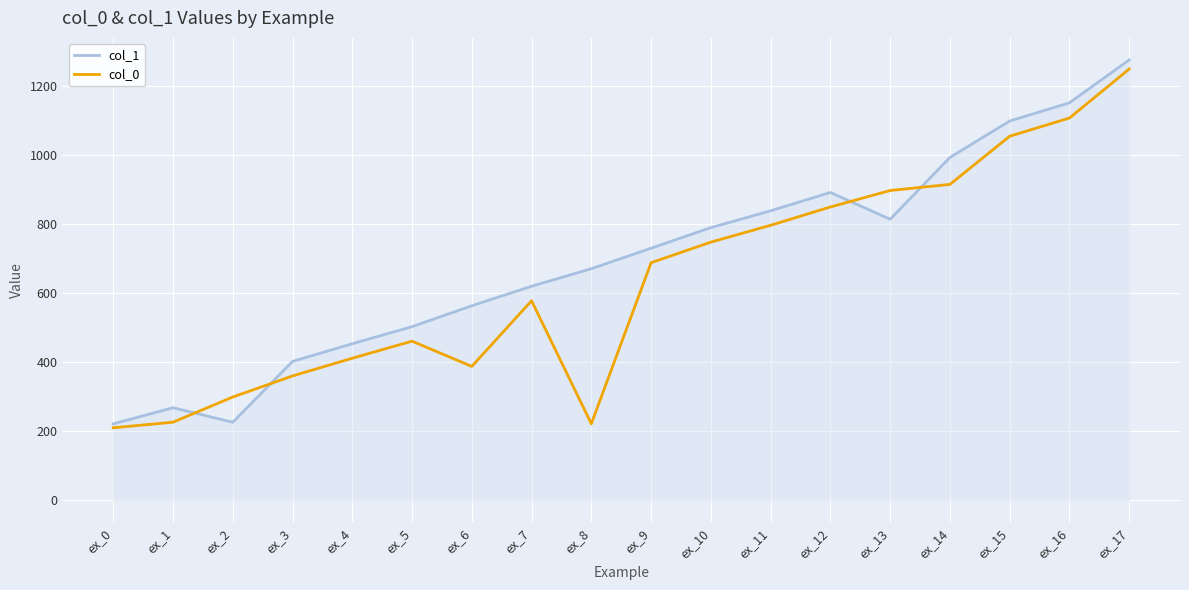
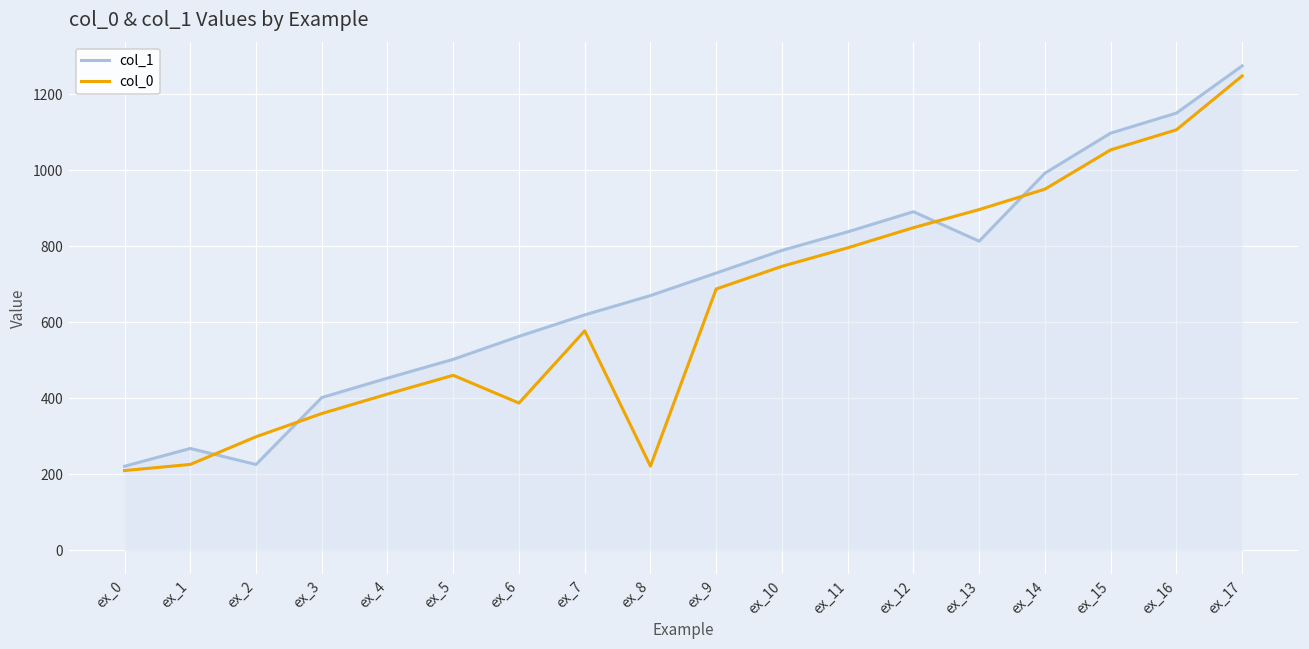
col_0, ex_14: 910 -> 950
